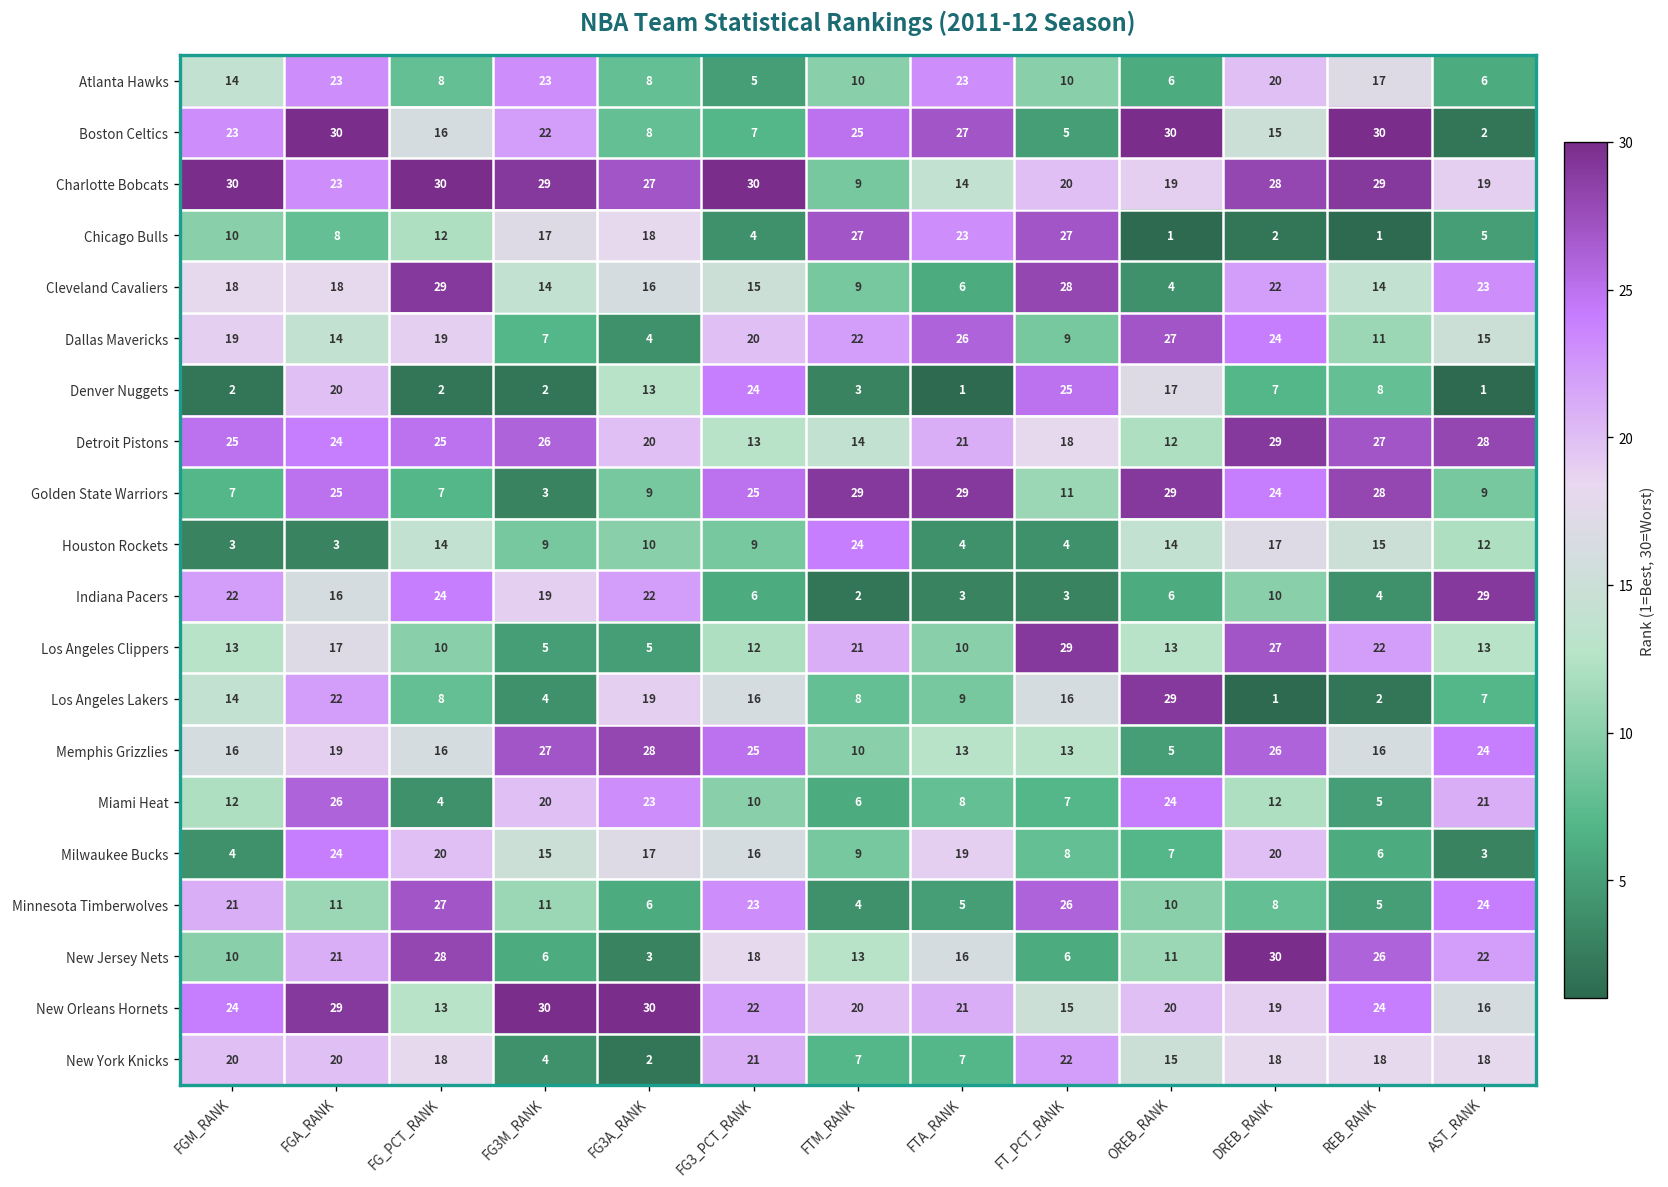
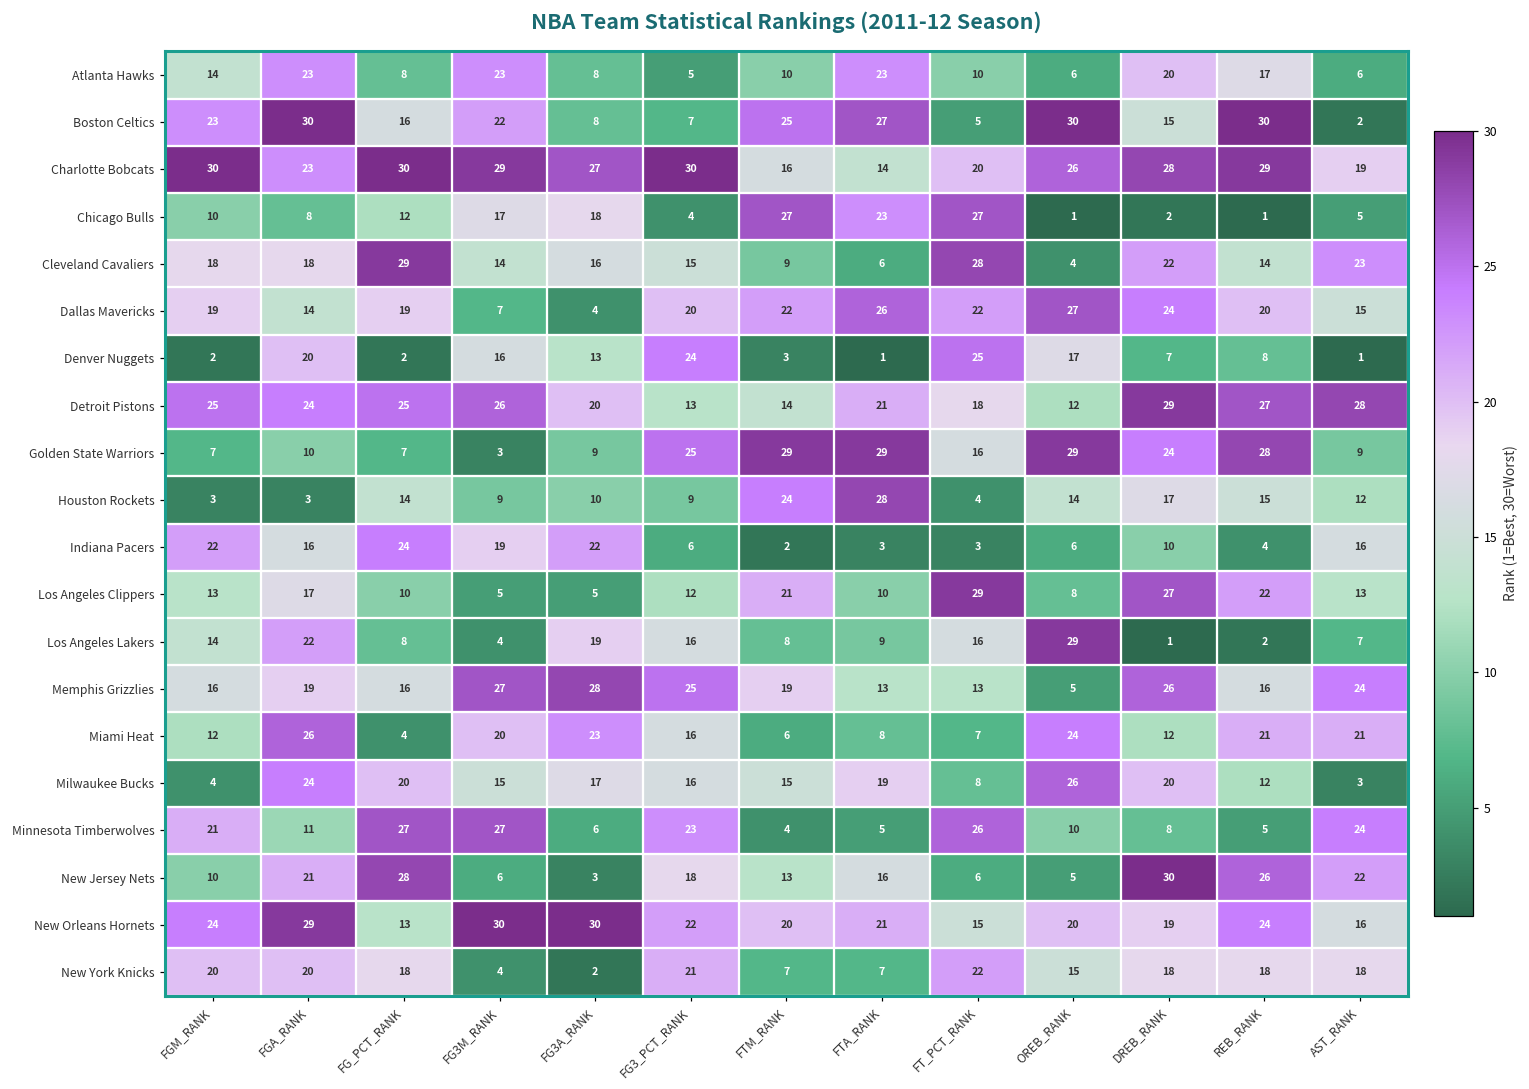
Charlotte Bobcats, FTM_RANK: 9 -> 16
Charlotte Bobcats, OREB_RANK: 19 -> 26
Dallas Mavericks, FT_PCT_RANK: 9 -> 22
Dallas Mavericks, REB_RANK: 11 -> 20
Denver Nuggets, FG3M_RANK: 2 -> 16
Golden State Warriors, FGA_RANK: 25 -> 10
Golden State Warriors, FT_PCT_RANK: 11 -> 16
Houston Rockets, FTA_RANK: 4 -> 28
Indiana Pacers, AST_RANK: 29 -> 16
Los Angeles Clippers, OREB_RANK: 13 -> 8
Memphis Grizzlies, FTM_RANK: 10 -> 19
Miami Heat, FG3_PCT_RANK: 10 -> 16
Miami Heat, REB_RANK: 5 -> 21
Milwaukee Bucks, FTM_RANK: 9 -> 15
Milwaukee Bucks, OREB_RANK: 7 -> 26
Milwaukee Bucks, REB_RANK: 6 -> 12
Minnesota Timberwolves, FG3M_RANK: 11 -> 27
New Jersey Nets, OREB_RANK: 11 -> 5
